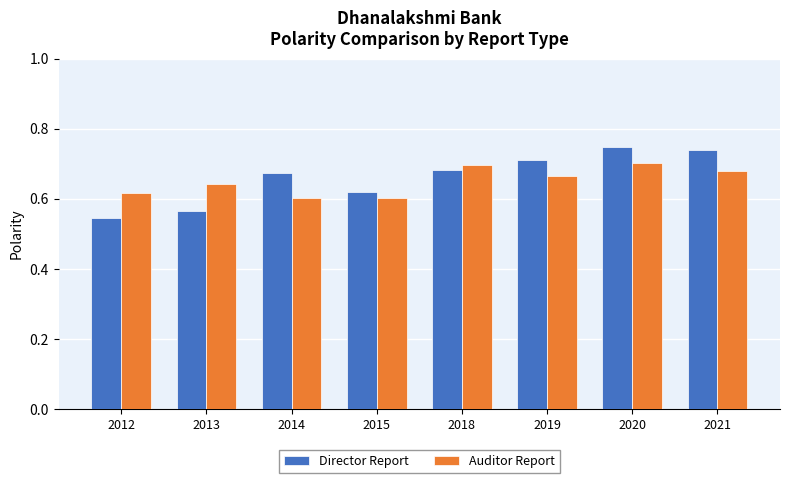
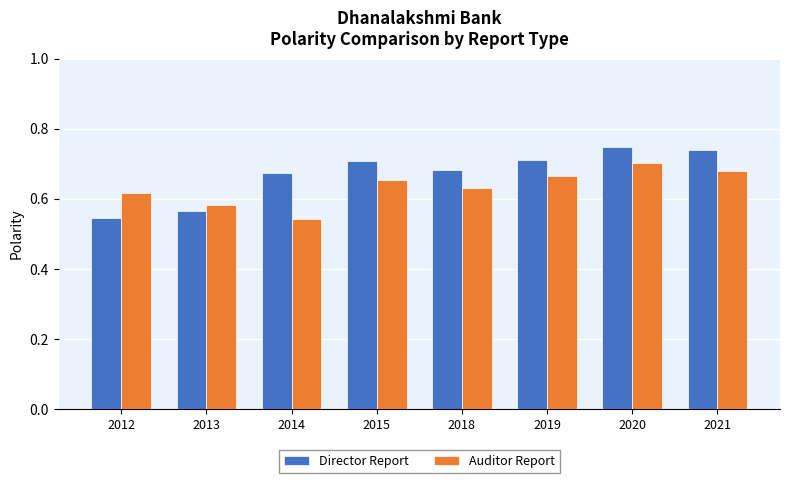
Auditor Report, 2013: 0.64 -> 0.58
Auditor Report, 2014: 0.60 -> 0.54
Director Report, 2015: 0.62 -> 0.71
Auditor Report, 2015: 0.60 -> 0.65
Auditor Report, 2018: 0.70 -> 0.63
